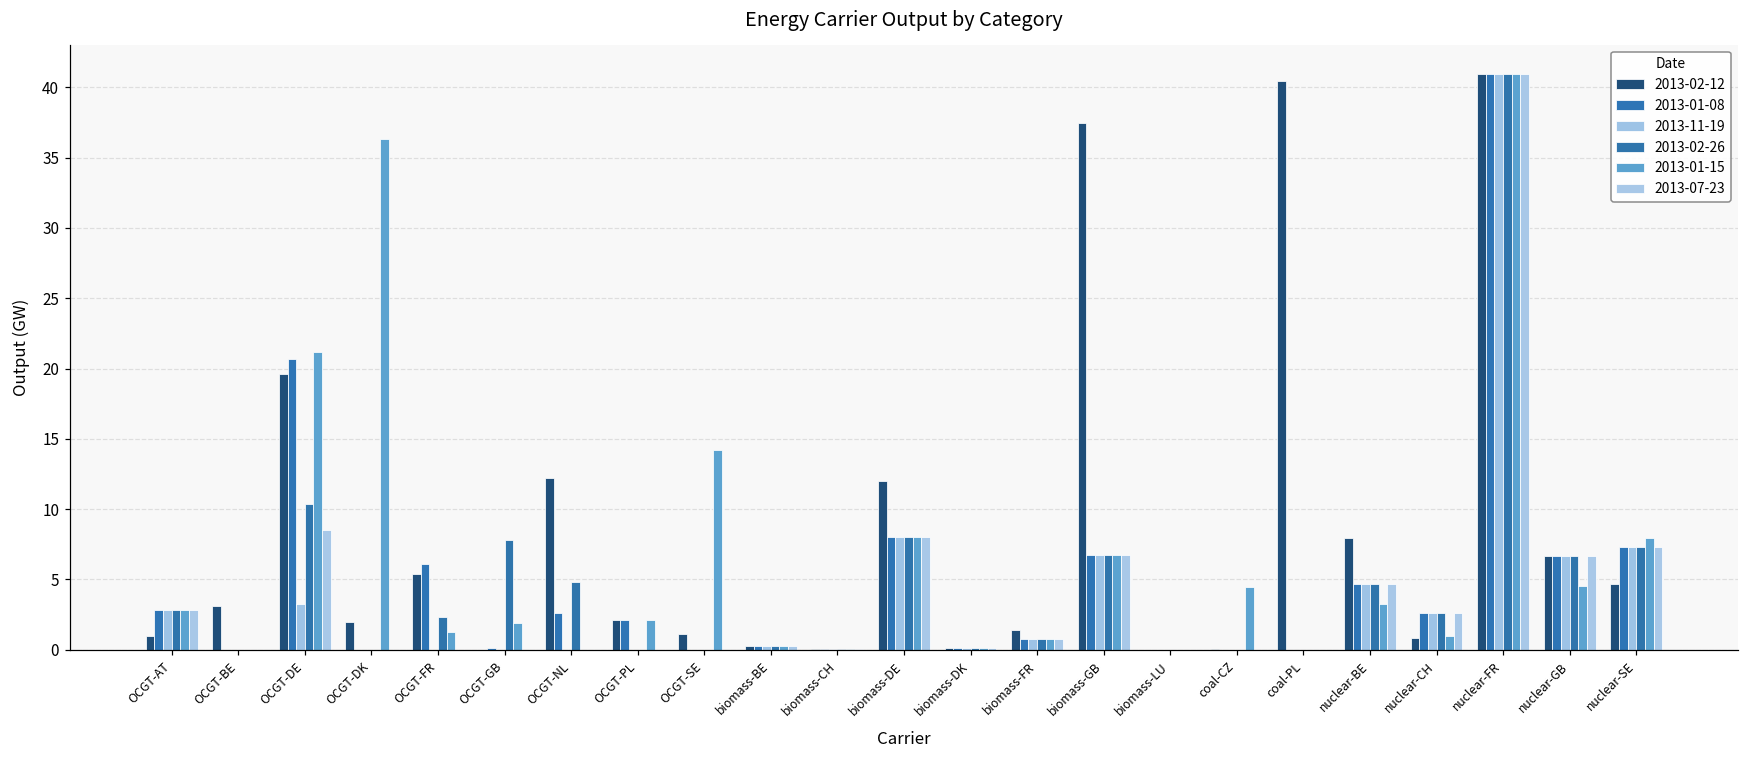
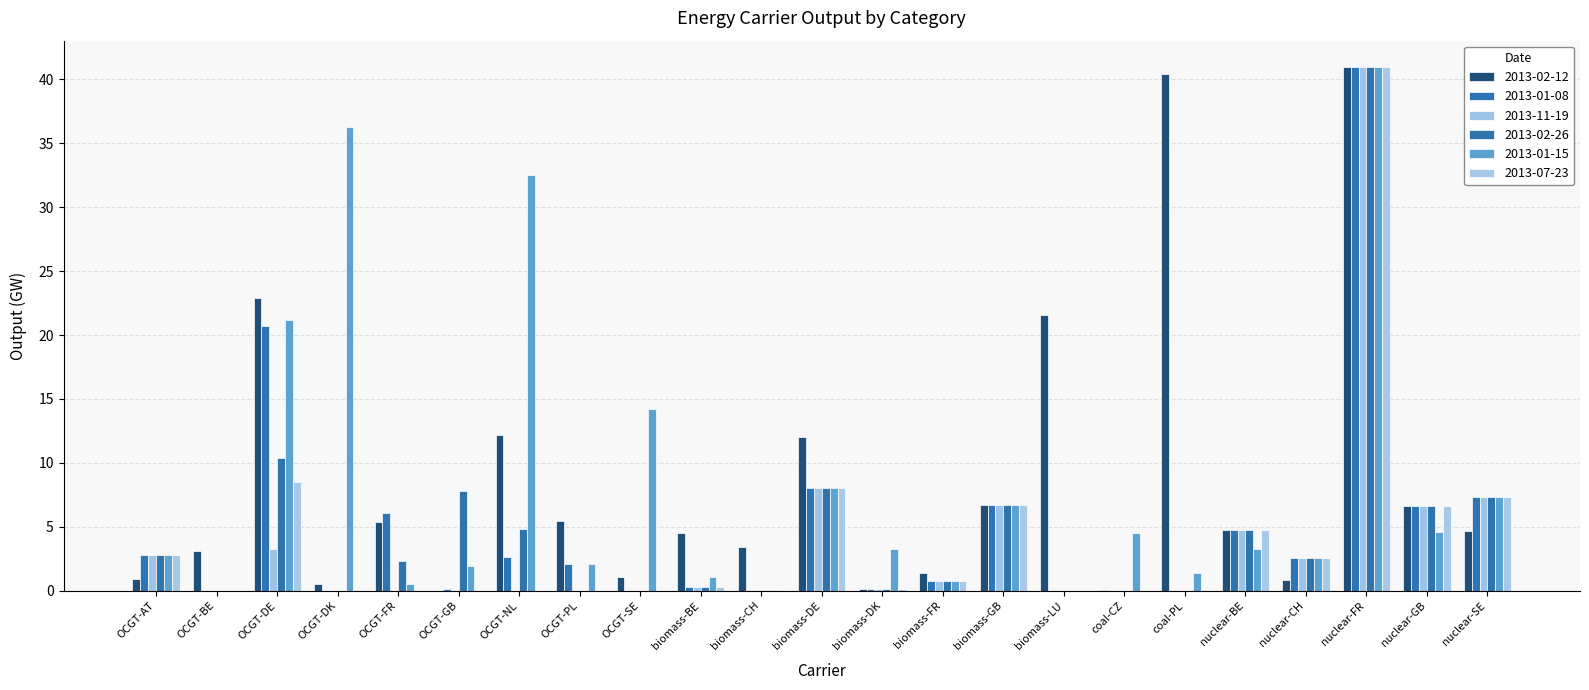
2013-02-12, OCGT-DE: 19.6 -> 22.9
2013-02-12, OCGT-DK: 2.0 -> 0.5
2013-01-15, OCGT-FR: 1.3 -> 0.6
2013-01-15, OCGT-NL: 0.0 -> 32.5
2013-02-12, OCGT-PL: 2.1 -> 5.5
2013-02-12, biomass-BE: 0.3 -> 4.5
2013-01-15, biomass-BE: 0.3 -> 1.1
2013-02-12, biomass-CH: 0.1 -> 3.4
2013-01-15, biomass-DK: 0.1 -> 3.2
2013-02-12, biomass-GB: 37.5 -> 6.7
2013-02-12, biomass-LU: 0.0 -> 21.6
2013-01-15, coal-PL: 0.0 -> 1.4
2013-02-12, nuclear-BE: 7.9 -> 4.7
2013-01-15, nuclear-CH: 1.0 -> 2.6
2013-01-15, nuclear-SE: 8.0 -> 7.3
